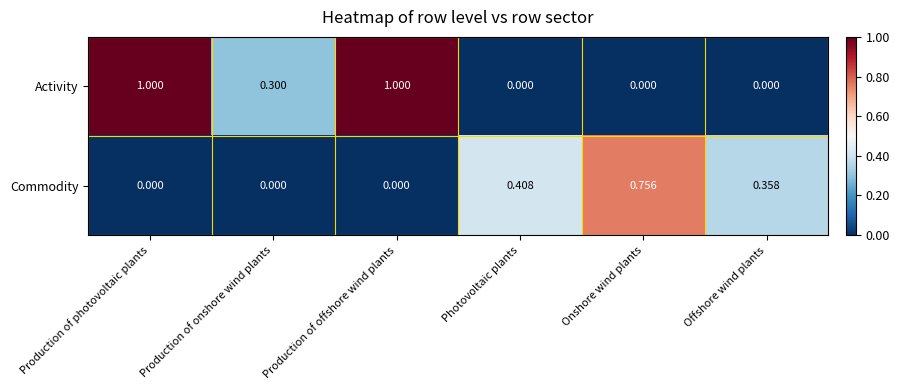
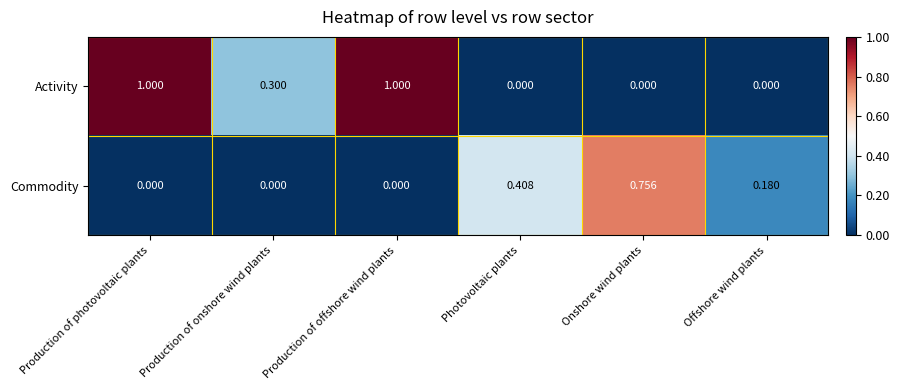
Commodity, Offshore wind plants: 0.358 -> 0.180
